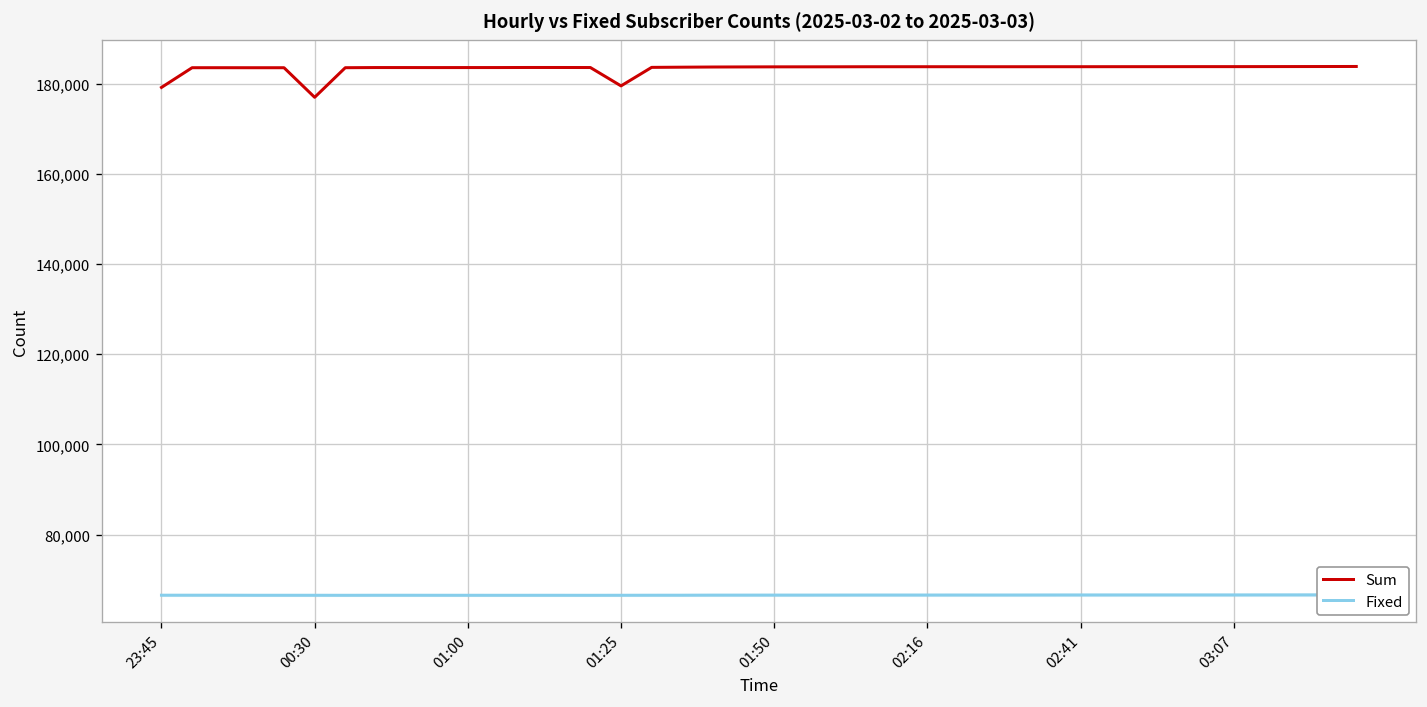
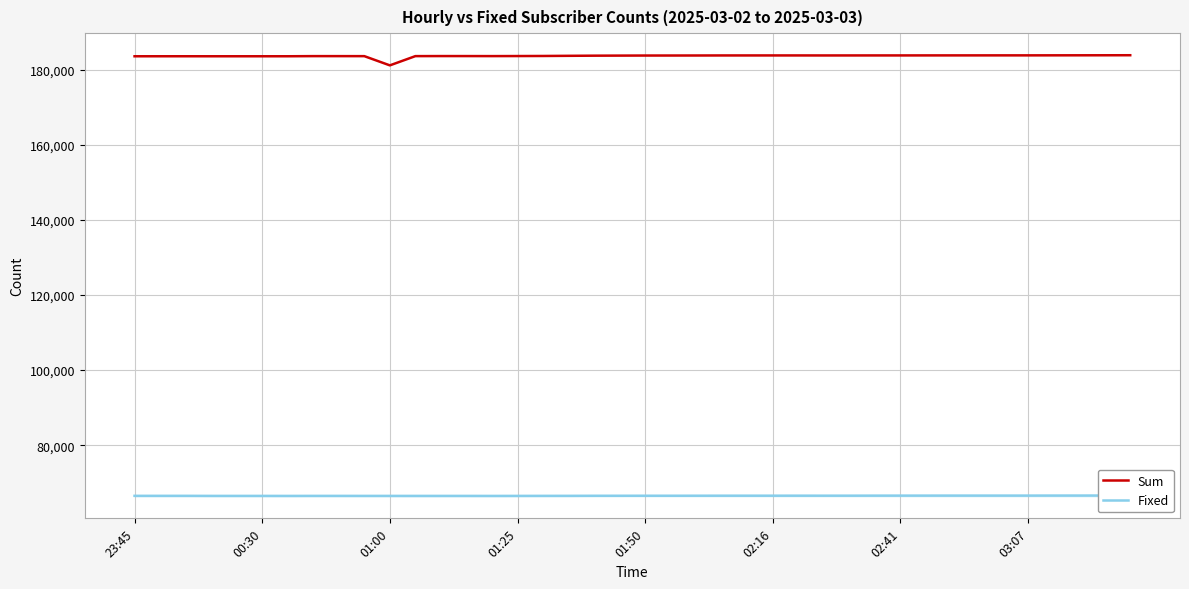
Sum, 23:45: 179,000 -> 184,000
Sum, 00:30: 177,000 -> 184,000
Sum, 01:00: 184,000 -> 181,000
Sum, 01:25: 180,000 -> 184,000
